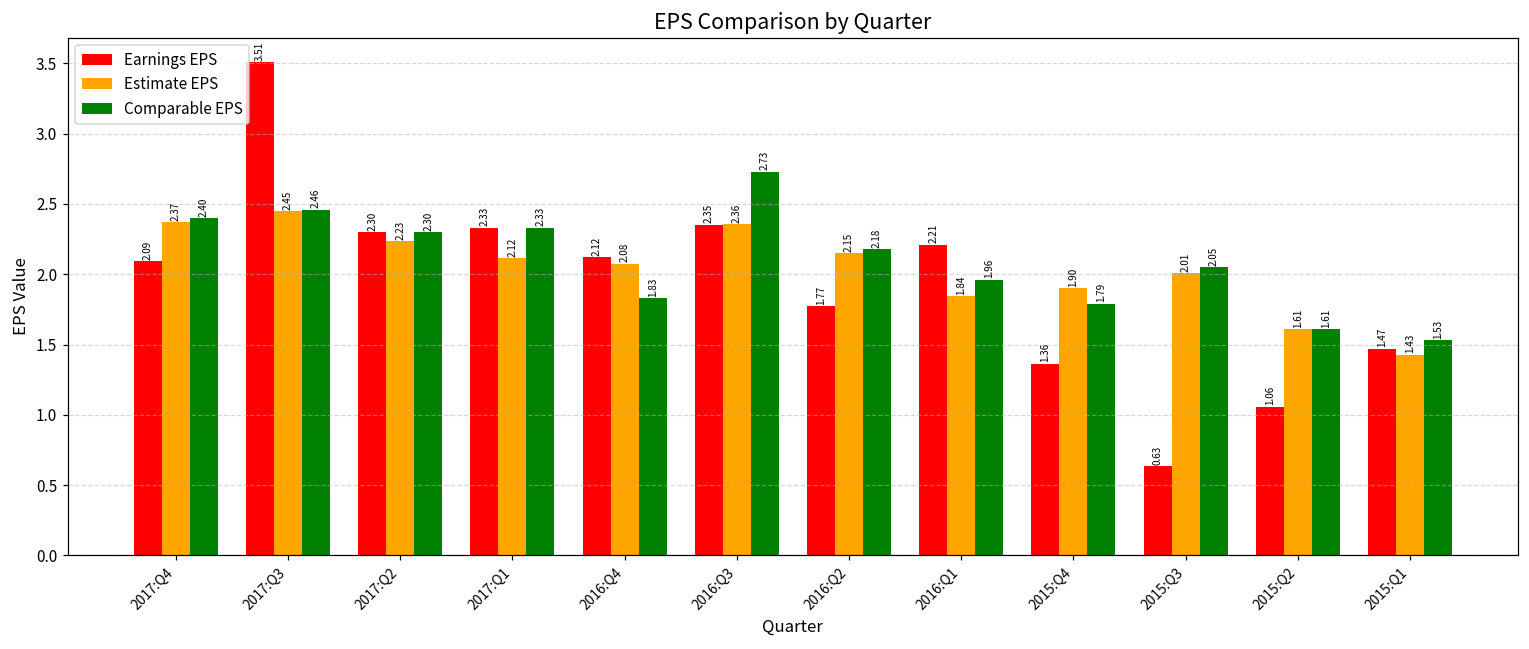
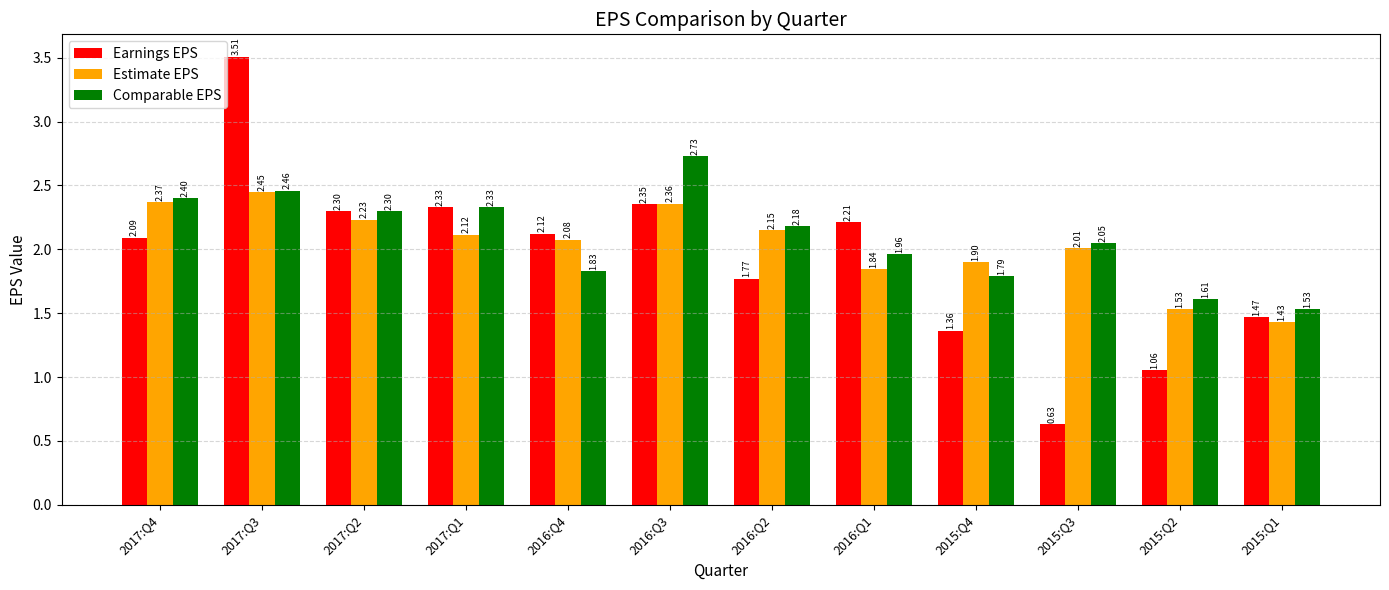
Estimate EPS, 2015:Q2: 1.61 -> 1.53
